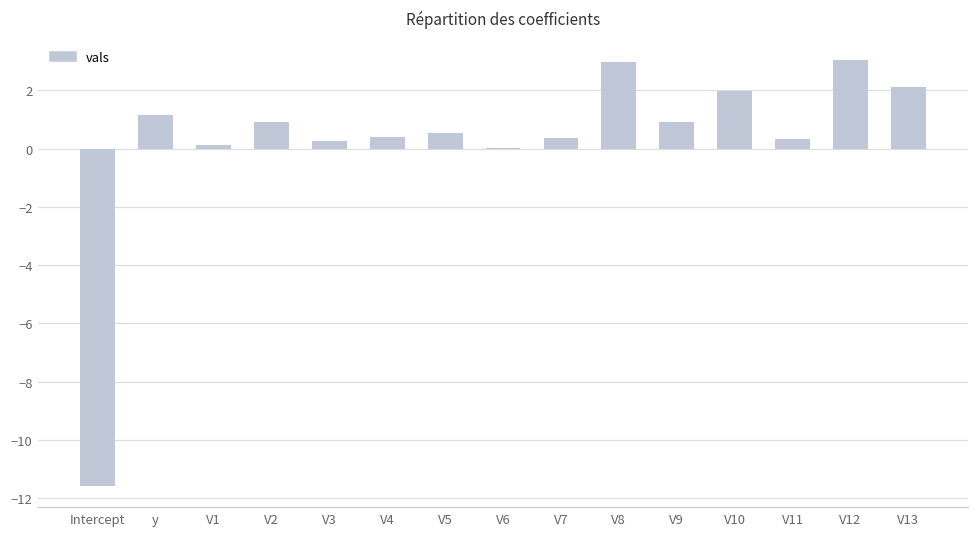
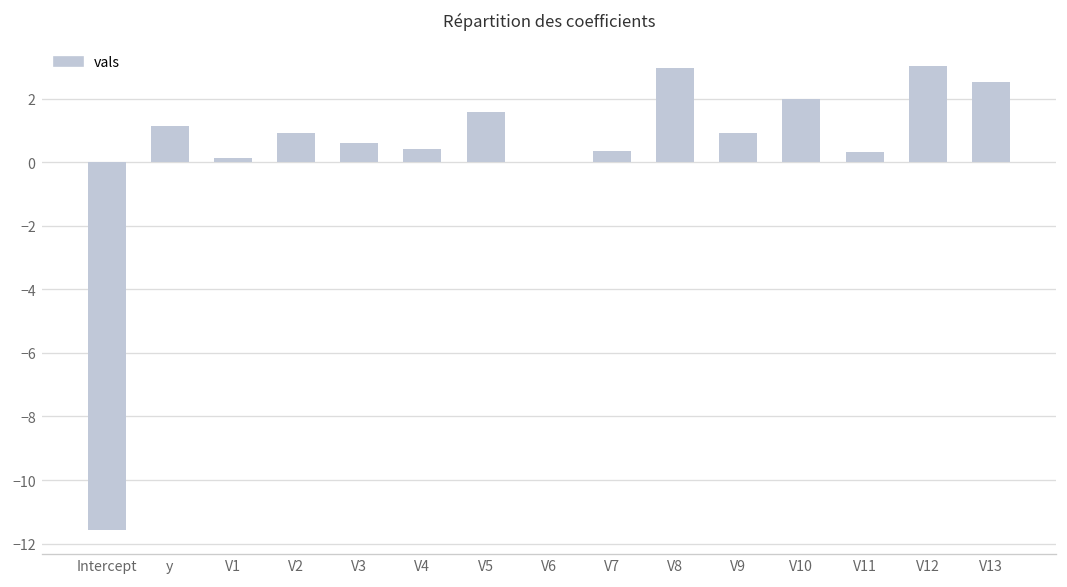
V3: 0.3 -> 0.6
V5: 0.5 -> 1.6
V13: 2.1 -> 2.5
